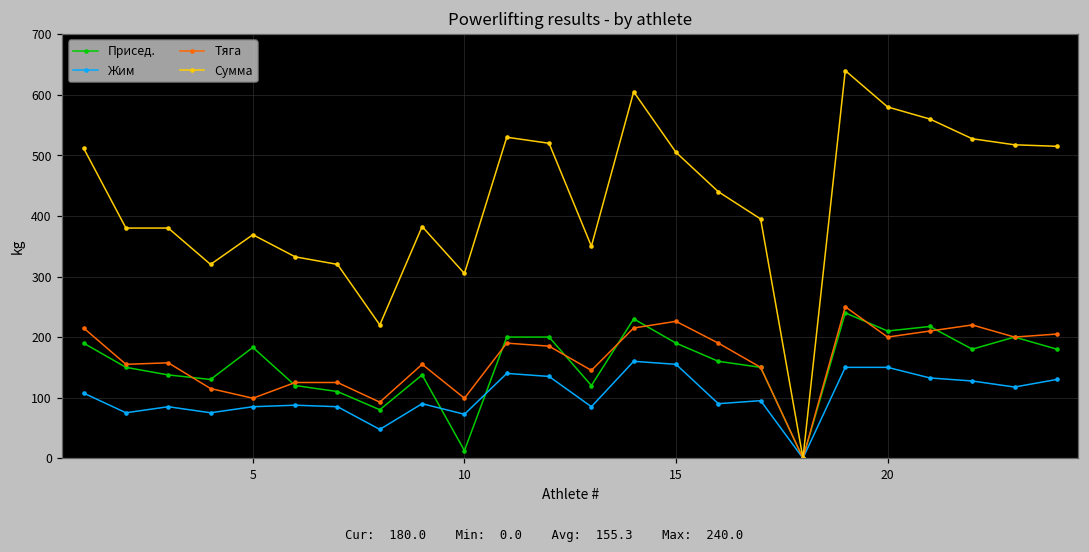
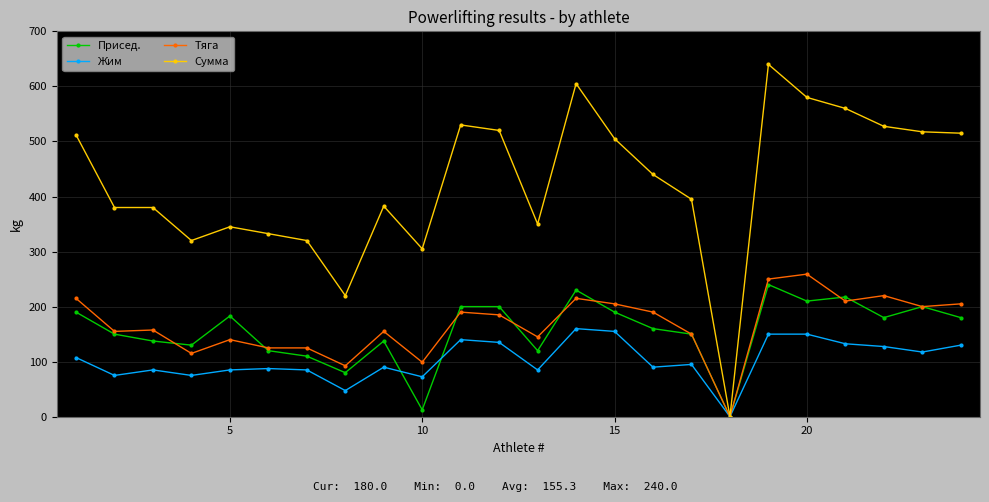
Тяга, 5: 100 -> 140
Сумма, 5: 370 -> 350
Тяга, 15: 230 -> 210
Тяга, 20: 200 -> 260
